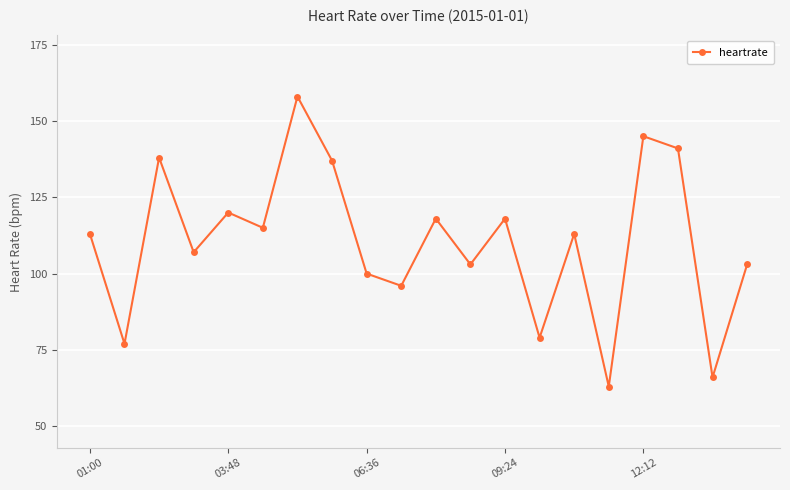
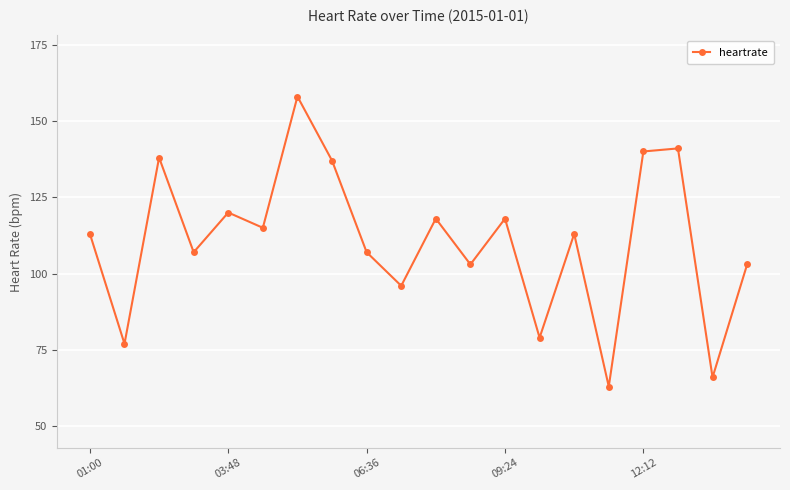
06:36: 100 -> 107
12:12: 145 -> 140
